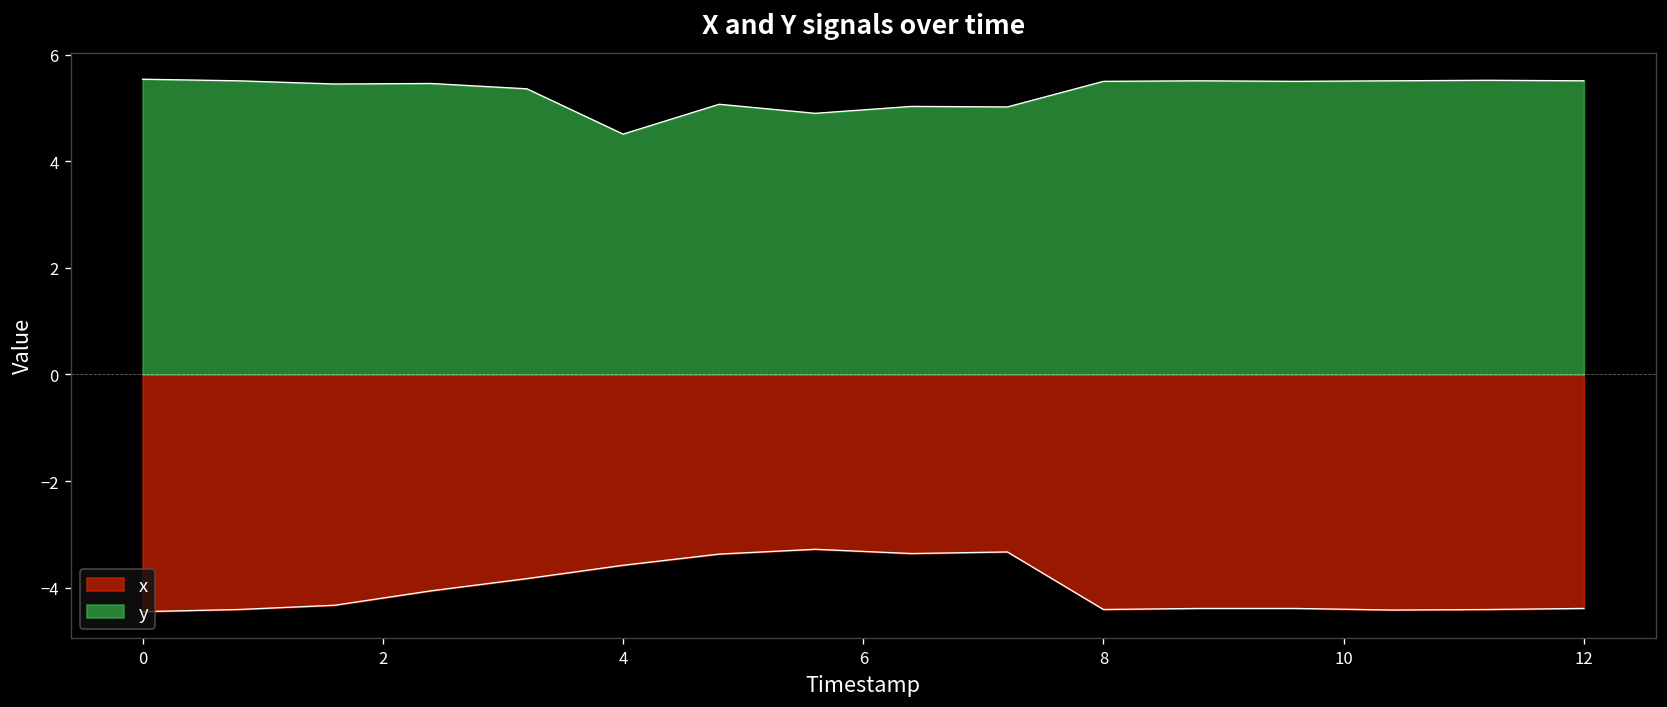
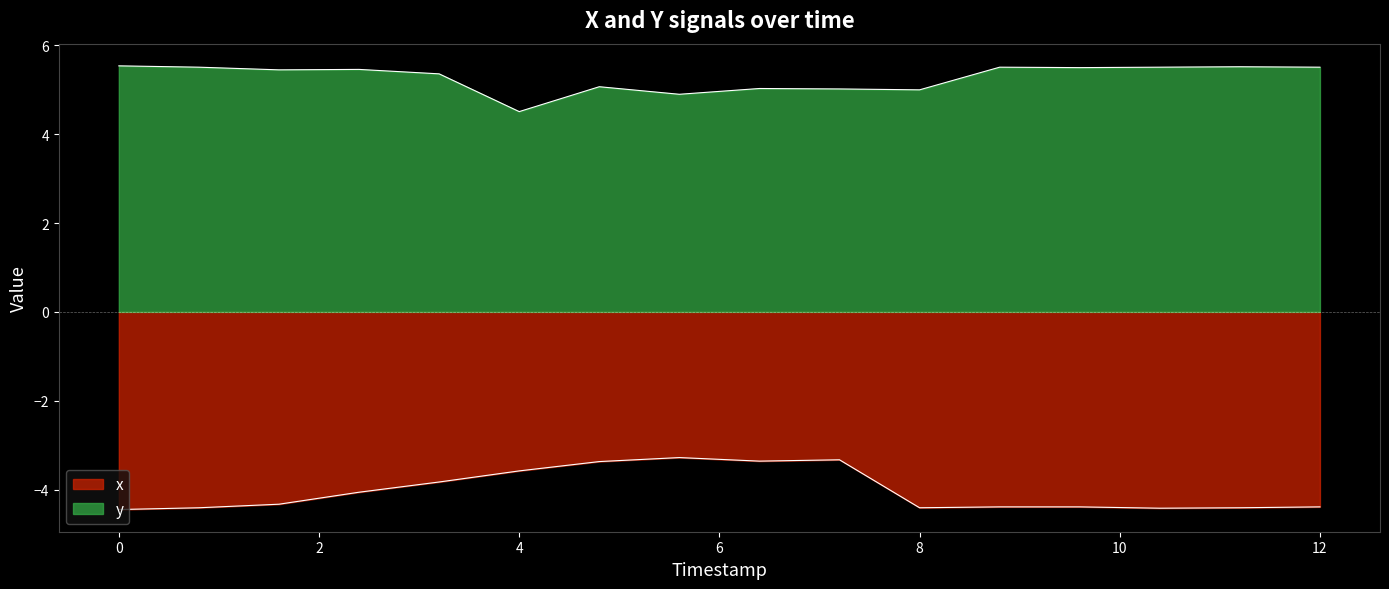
y, 8: 5.5 -> 5.0
